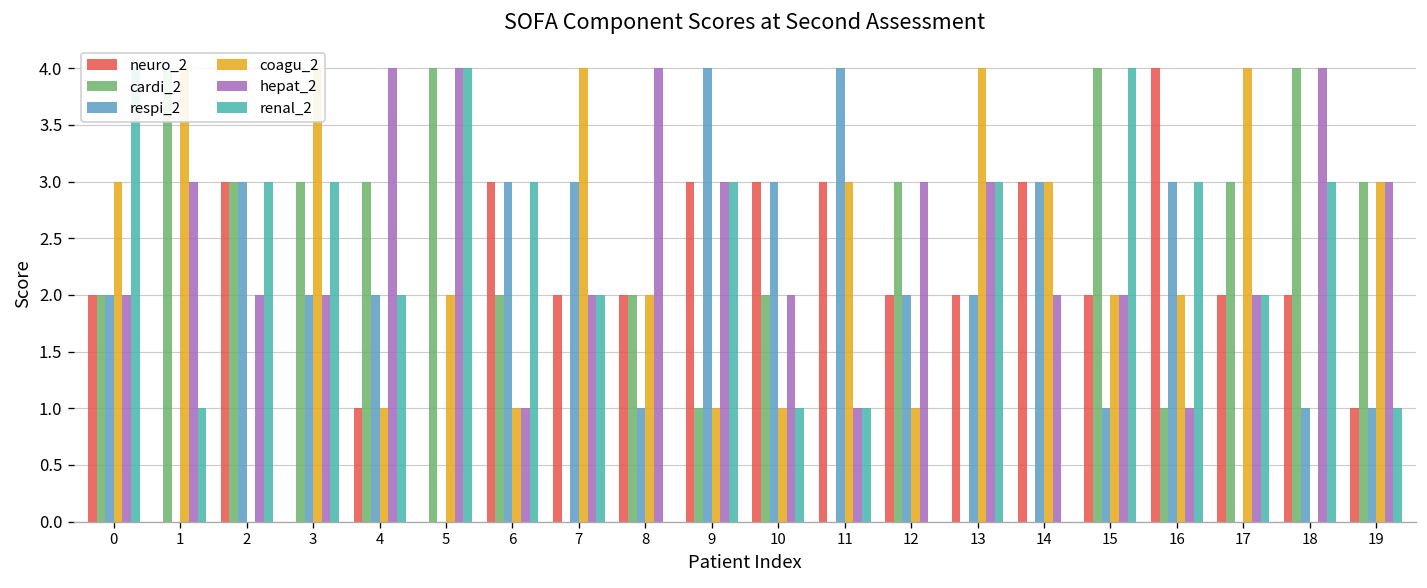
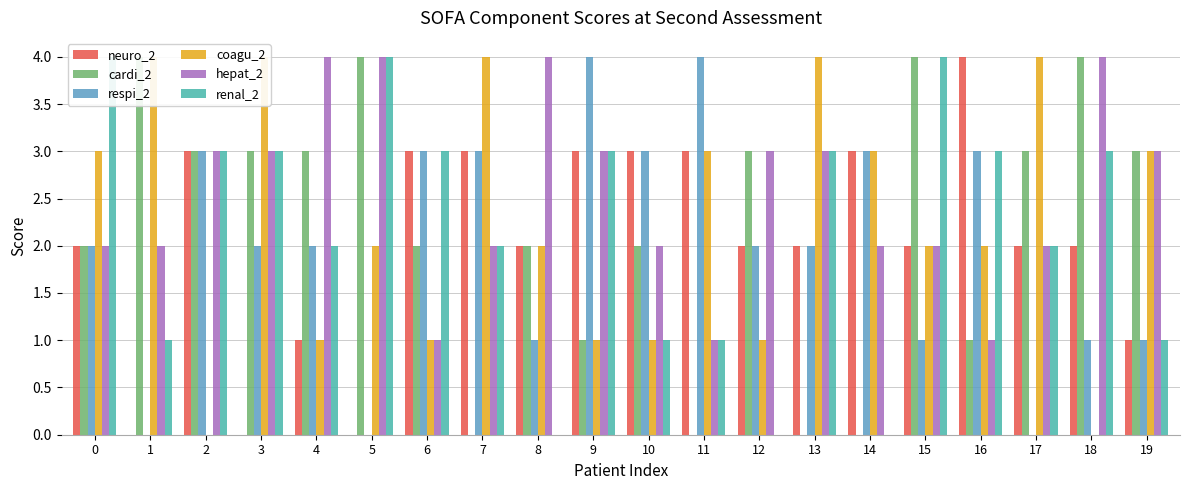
hepat_2, 1: 3 -> 2
hepat_2, 2: 2 -> 3
hepat_2, 3: 2 -> 3
neuro_2, 7: 2 -> 3
